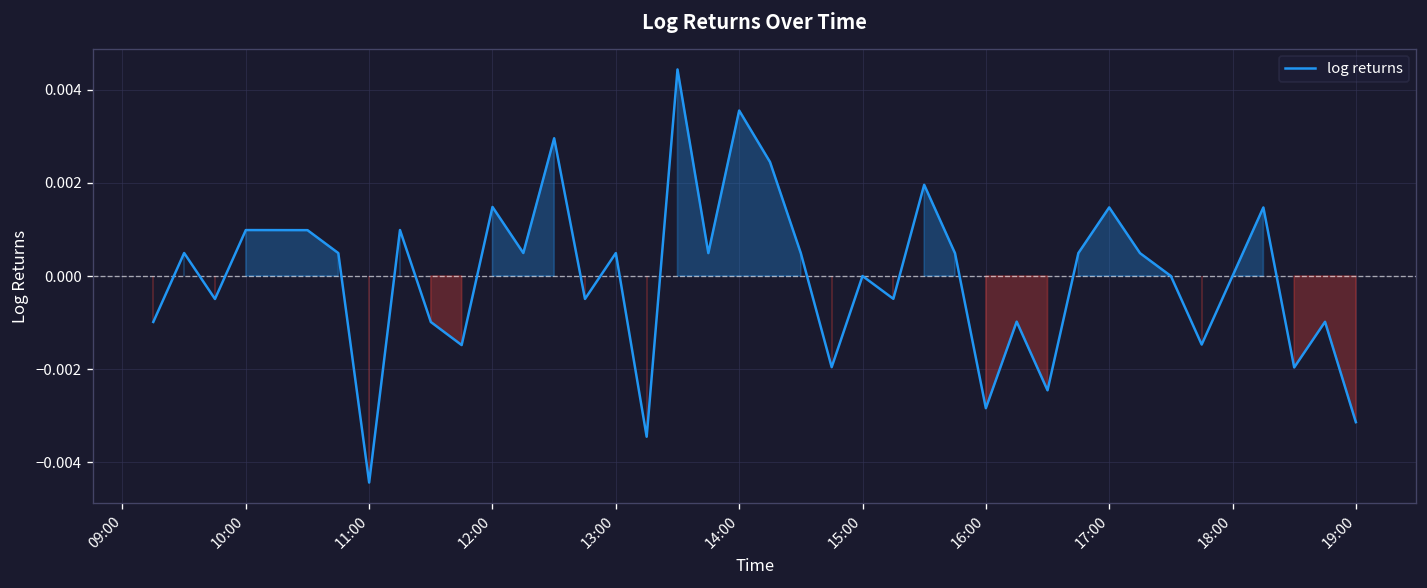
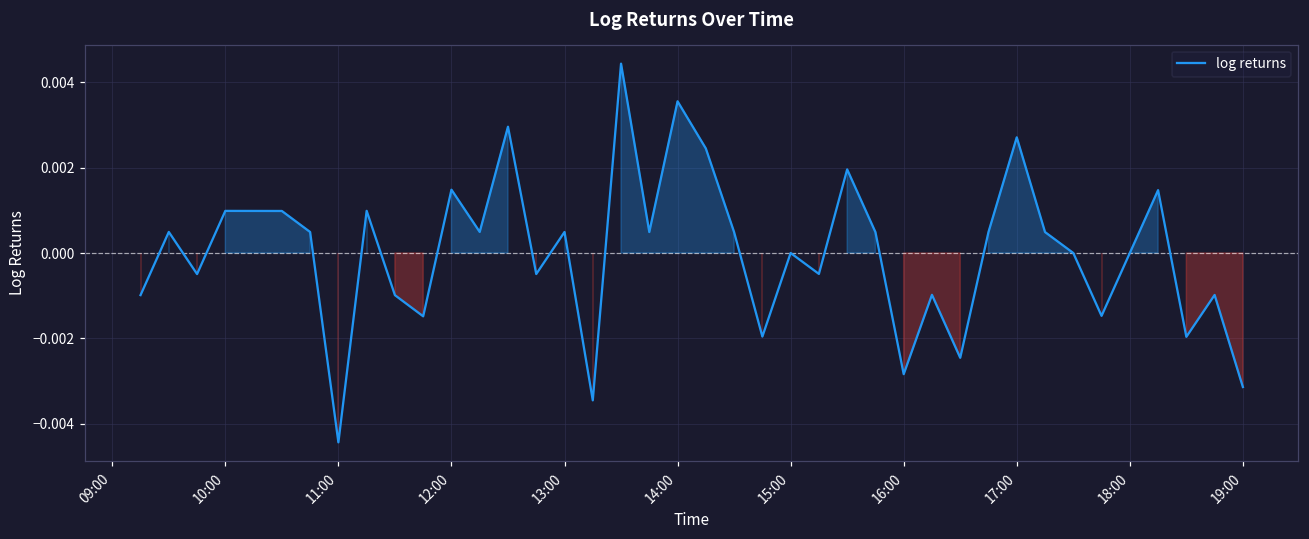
17:00: 0.0015 -> 0.0027
